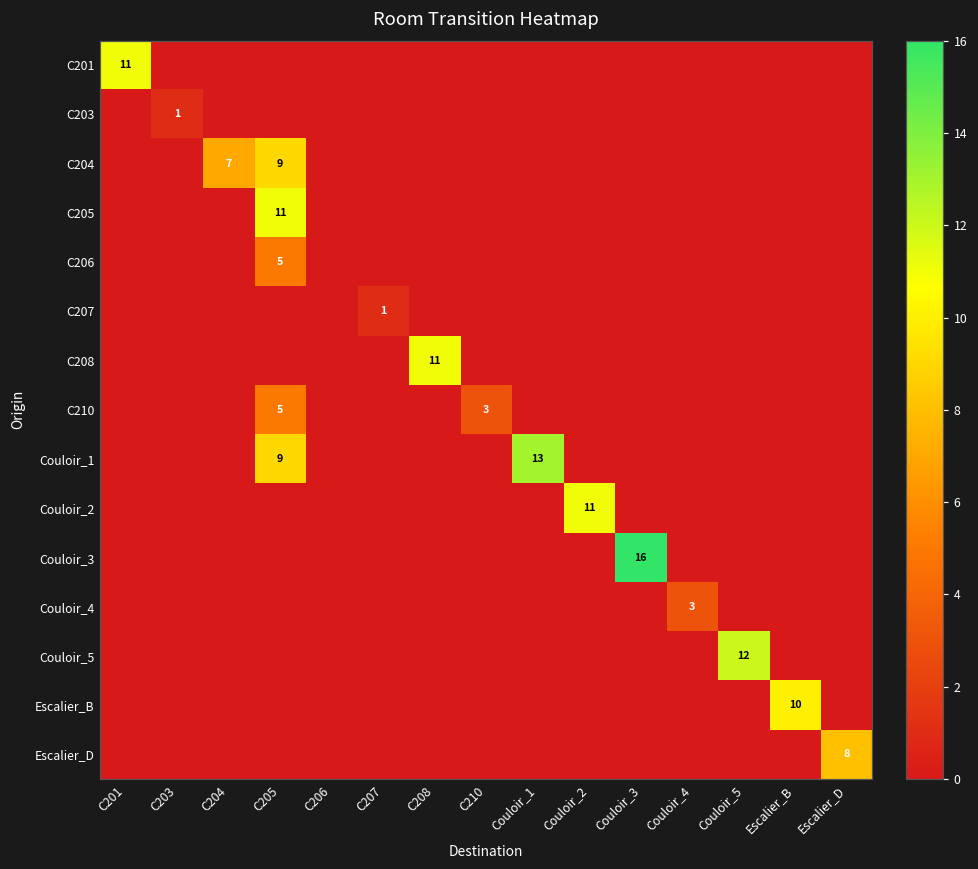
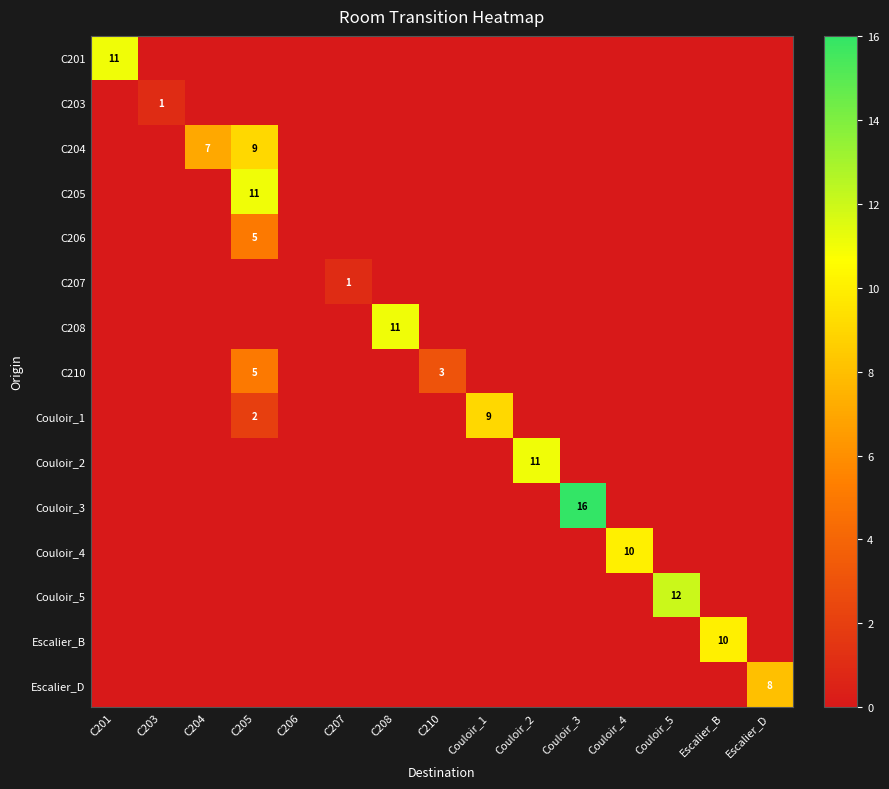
Couloir_1, C205: 9 -> 2
Couloir_1, Couloir_1: 13 -> 9
Couloir_4, Couloir_4: 3 -> 10
